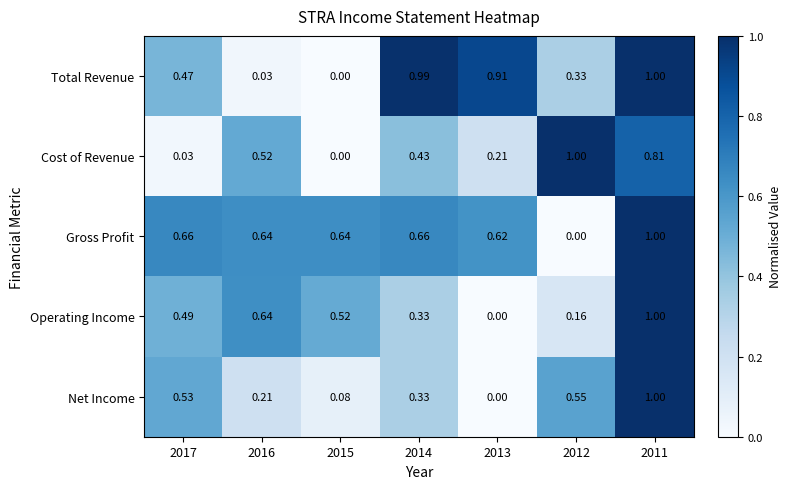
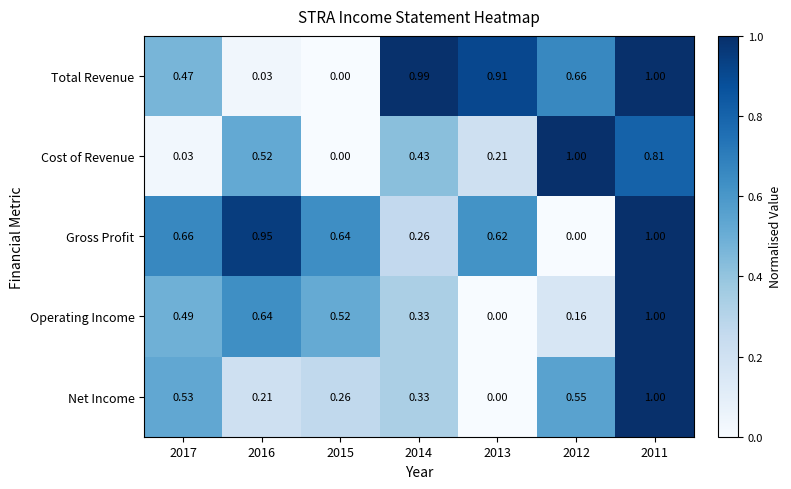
Total Revenue, 2012: 0.33 -> 0.66
Gross Profit, 2016: 0.64 -> 0.95
Gross Profit, 2014: 0.66 -> 0.26
Net Income, 2015: 0.08 -> 0.26
